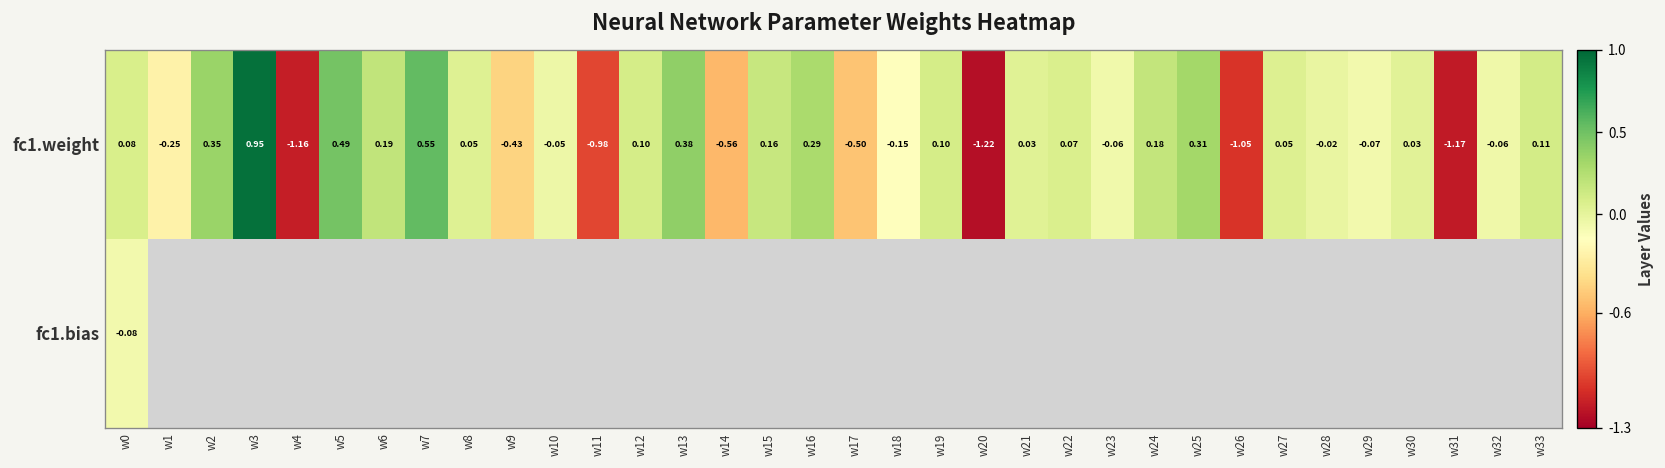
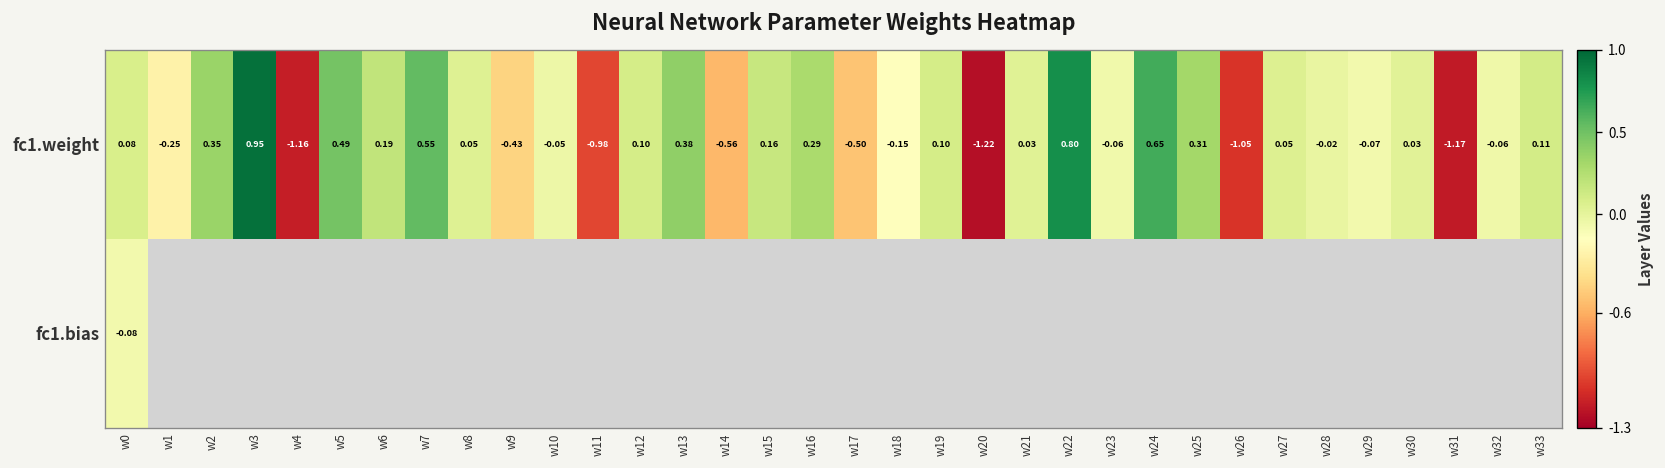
fc1.weight, w22: 0.07 -> 0.80
fc1.weight, w24: 0.18 -> 0.65
